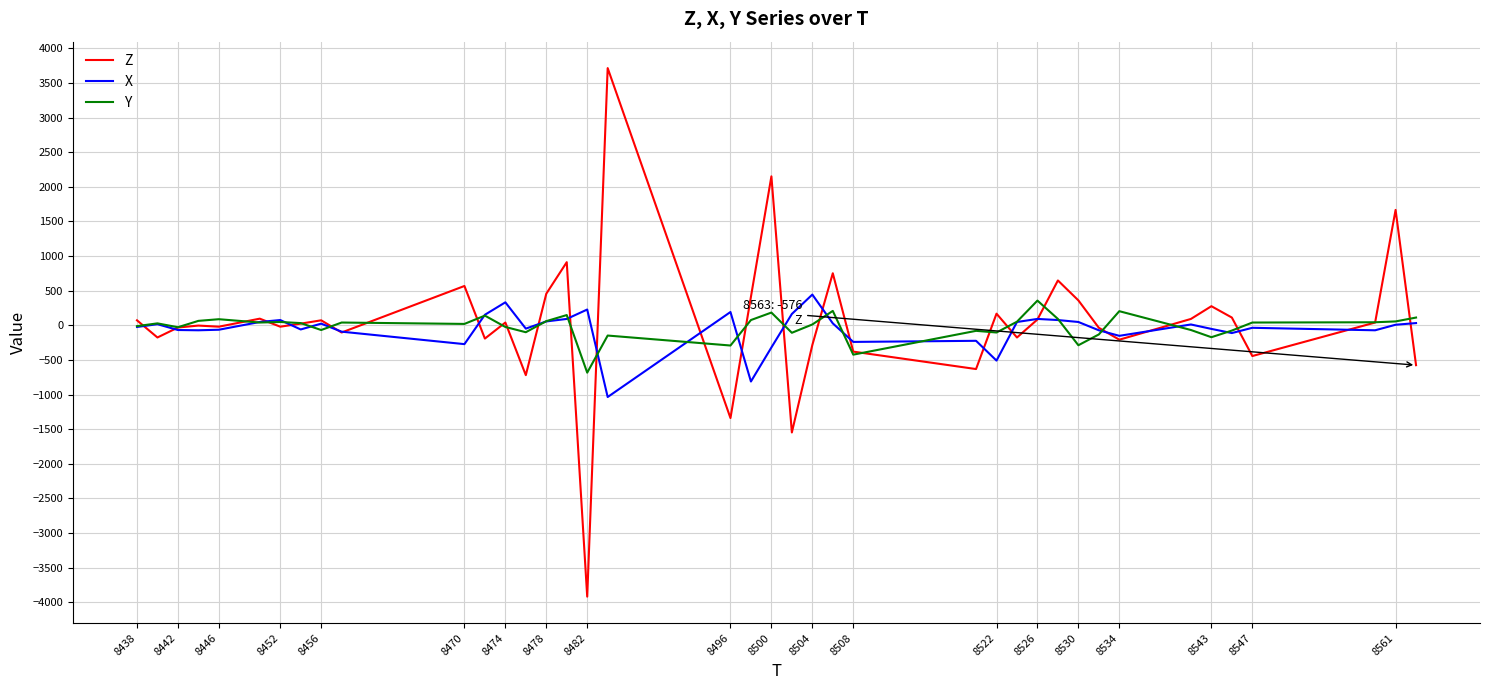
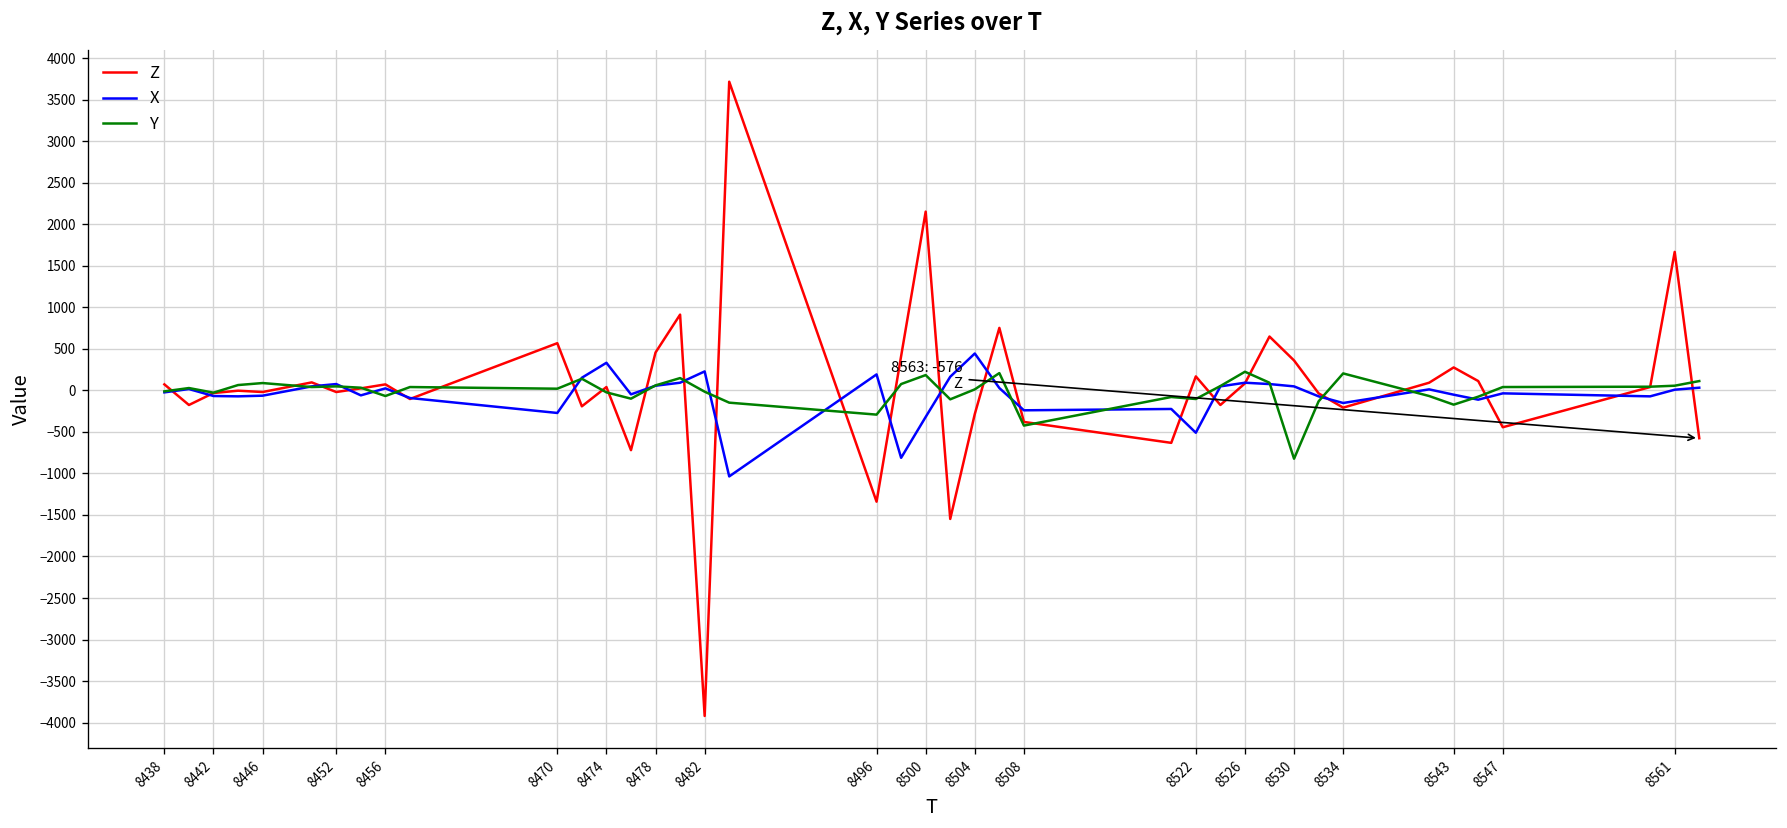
Y, 8482: -700 -> 0
Y, 8526: 400 -> 200
Y, 8530: -300 -> -800
